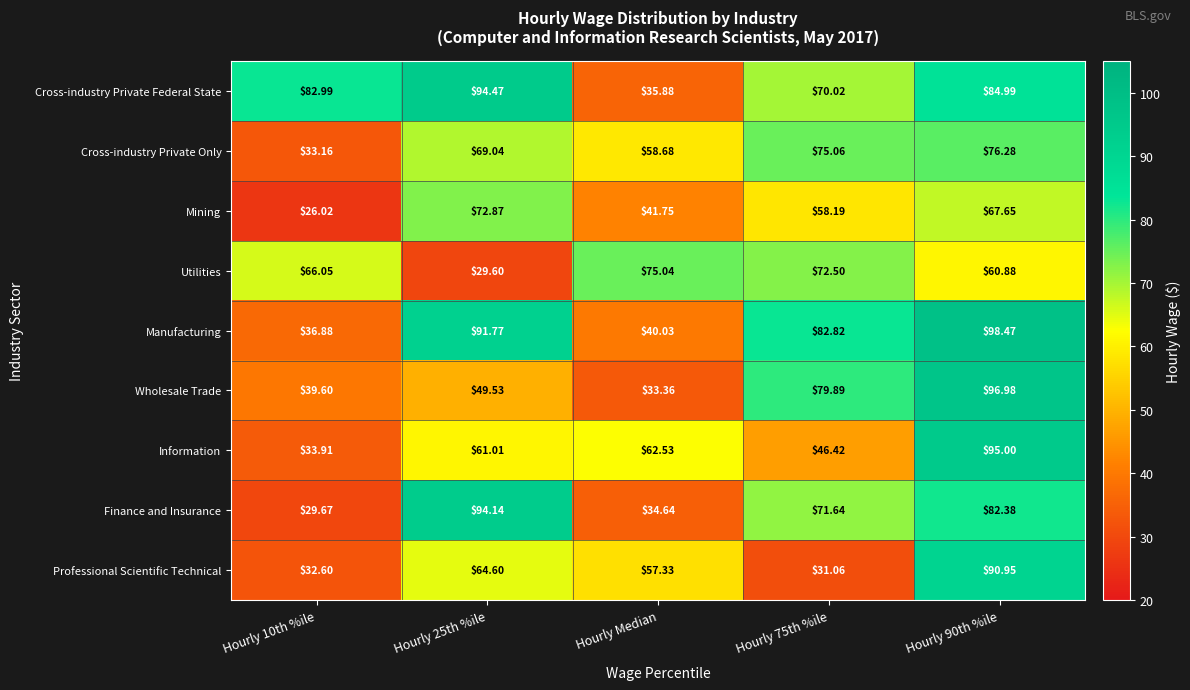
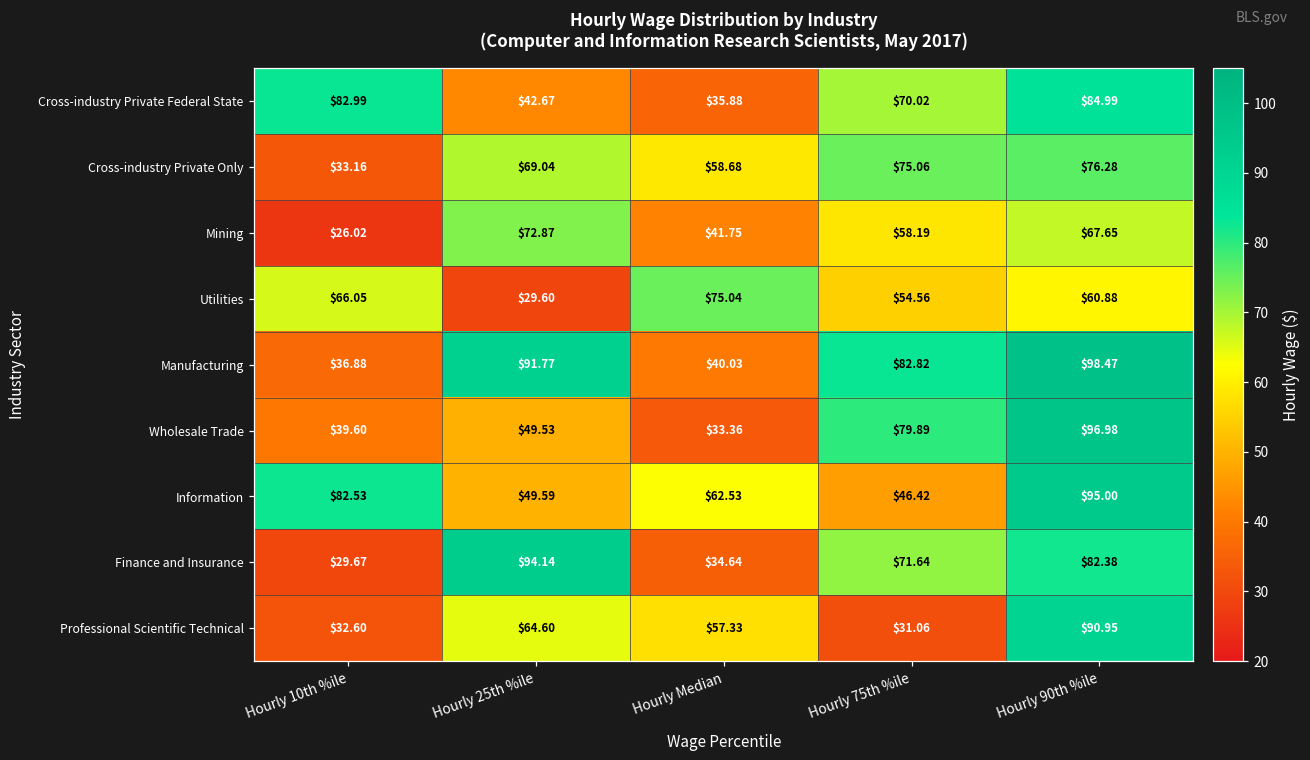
Cross-industry Private Federal State, Hourly 25th %ile: $94.47 -> $42.67
Utilities, Hourly 75th %ile: $72.50 -> $54.56
Information, Hourly 10th %ile: $33.91 -> $82.53
Information, Hourly 25th %ile: $61.01 -> $49.59
